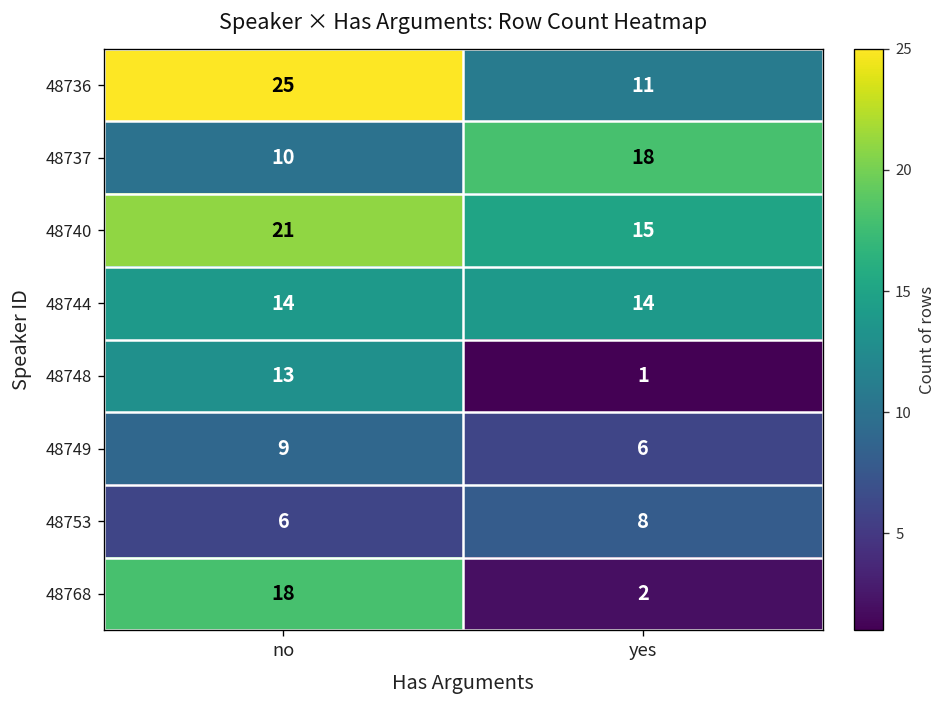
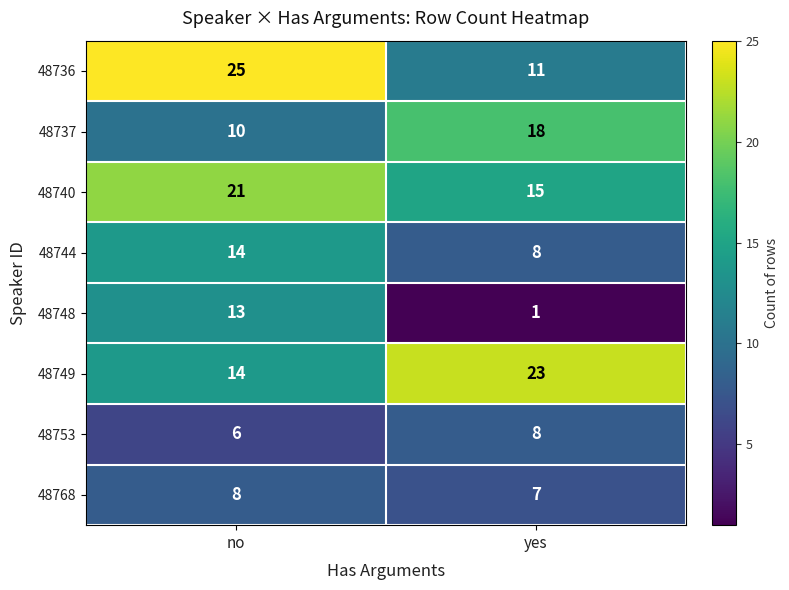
48744, yes: 14 -> 8
48749, no: 9 -> 14
48749, yes: 6 -> 23
48768, no: 18 -> 8
48768, yes: 2 -> 7
